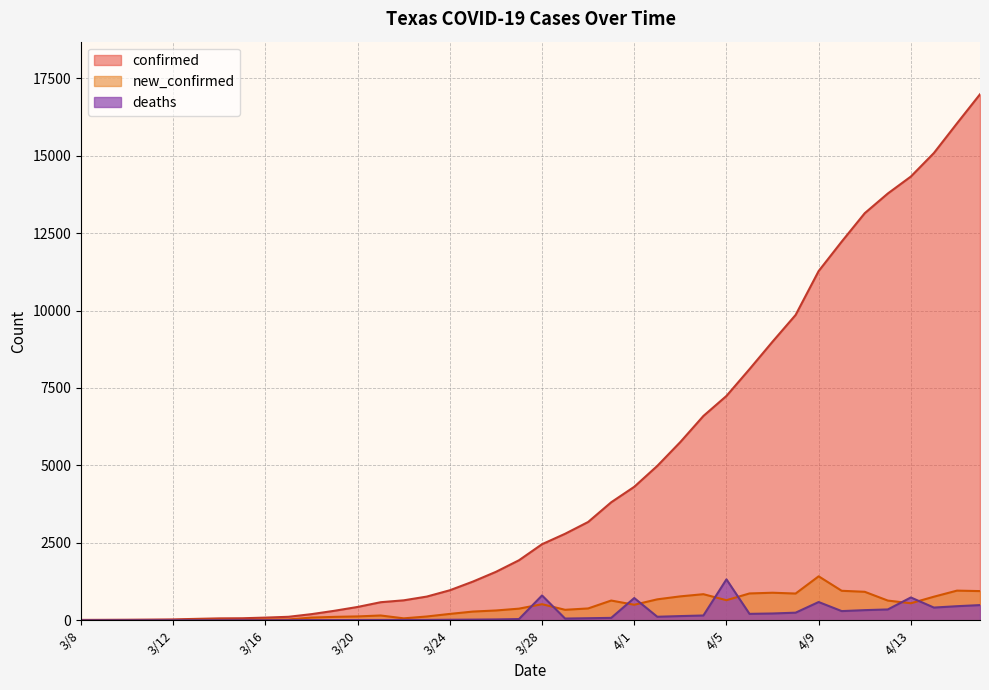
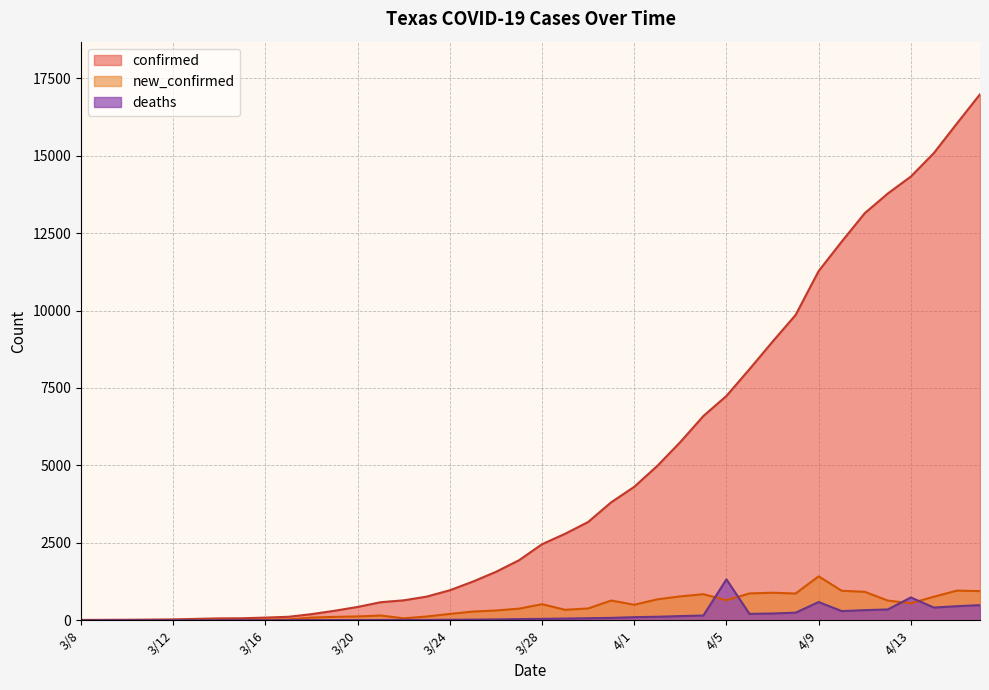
deaths, 3/28: 800 -> 0
deaths, 4/1: 700 -> 100
